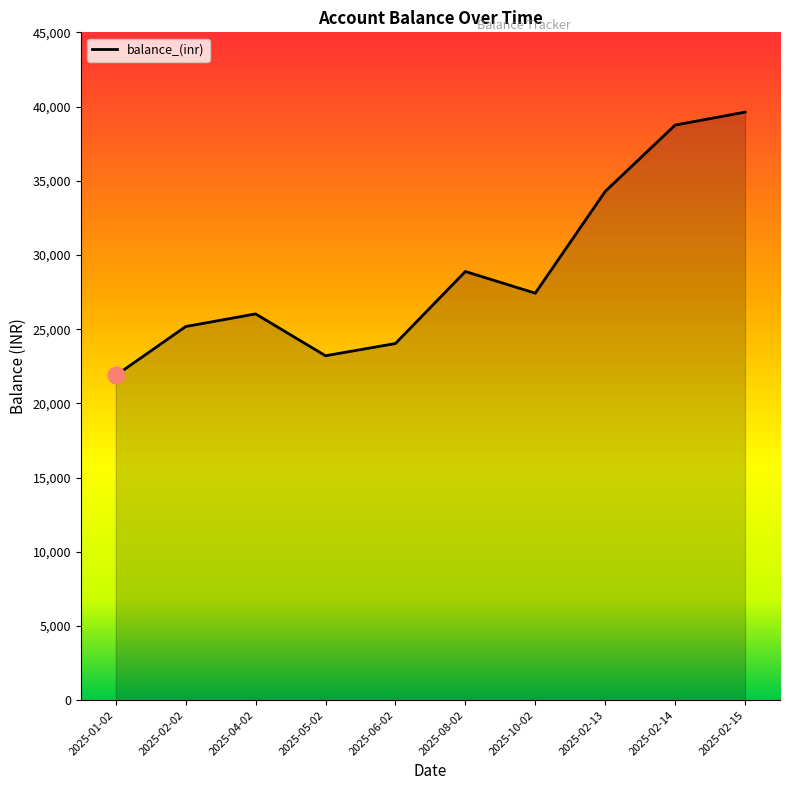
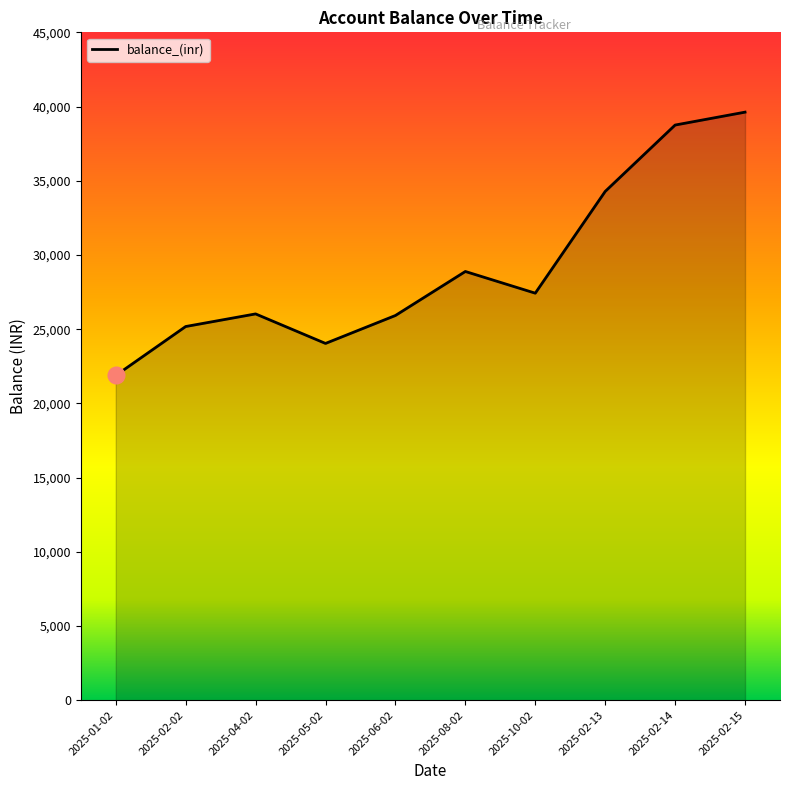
balance_(inr), 2025-05-02: 23,200 -> 24,000
balance_(inr), 2025-06-02: 24,000 -> 25,900
